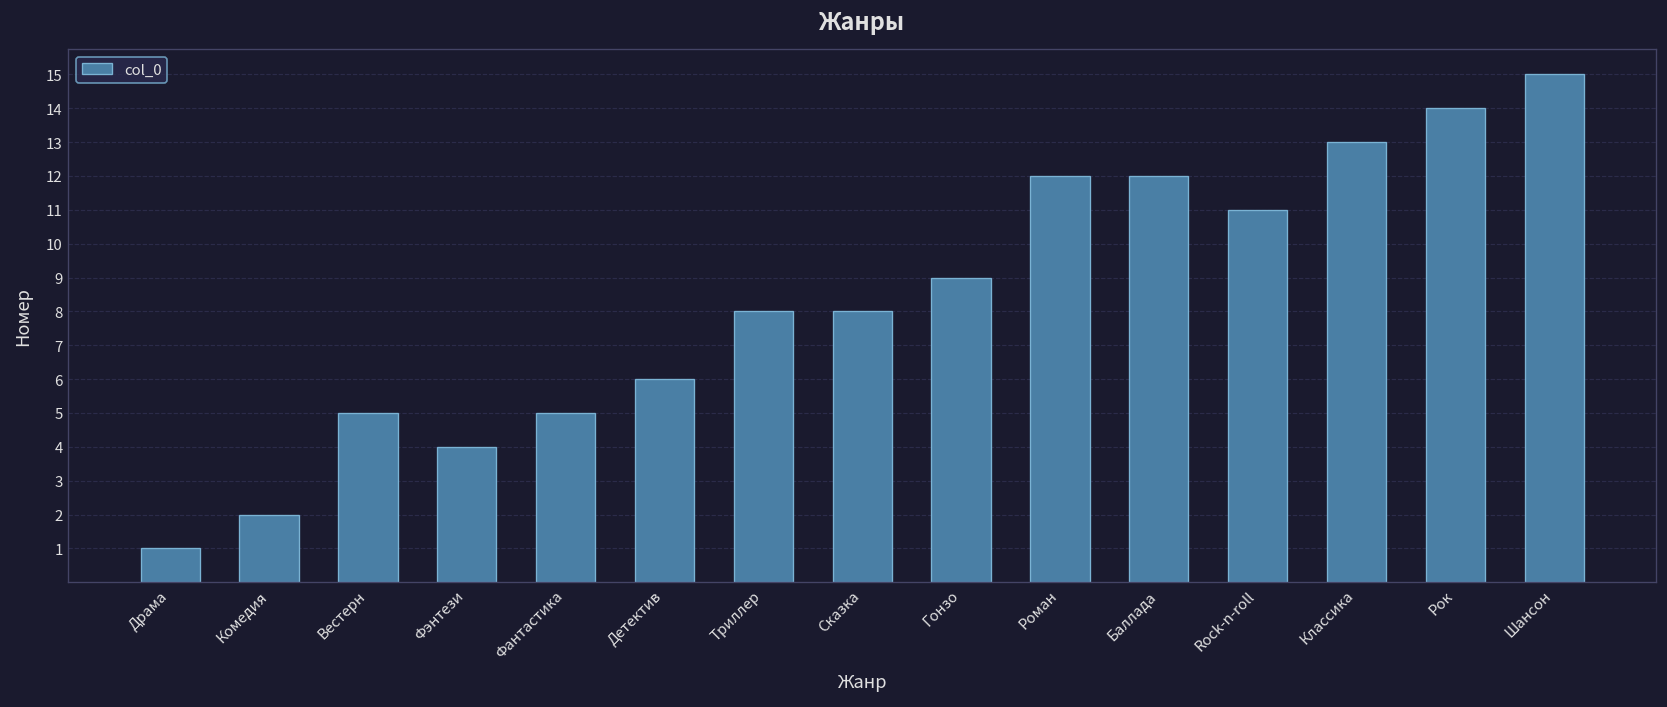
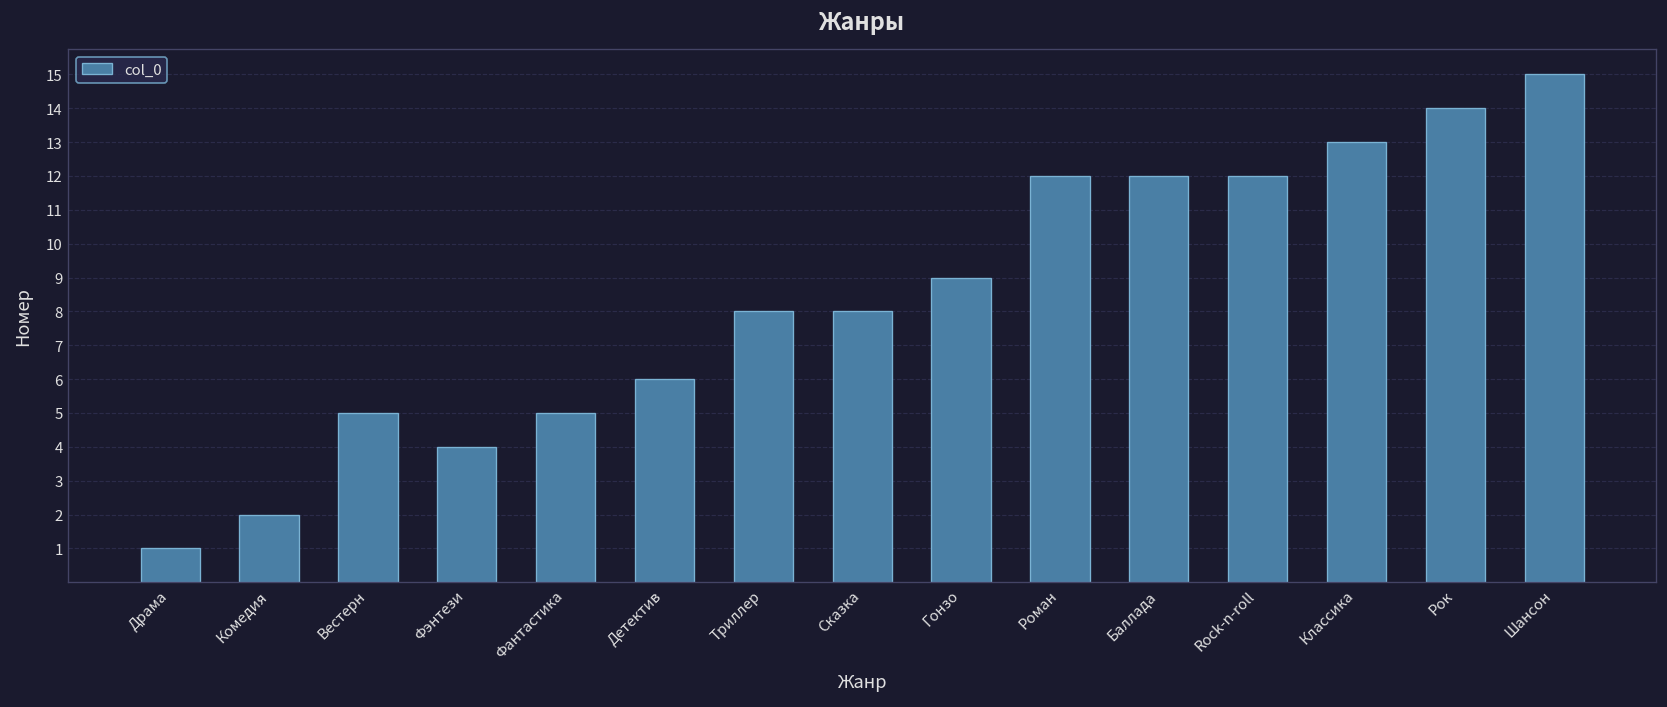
Rock-n-roll: 11 -> 12
